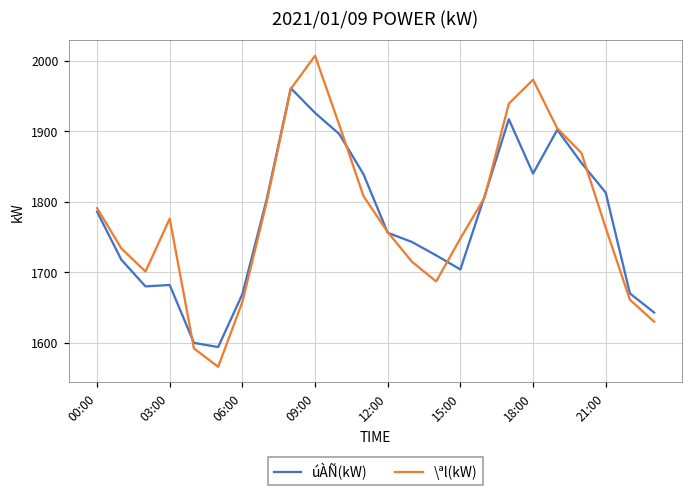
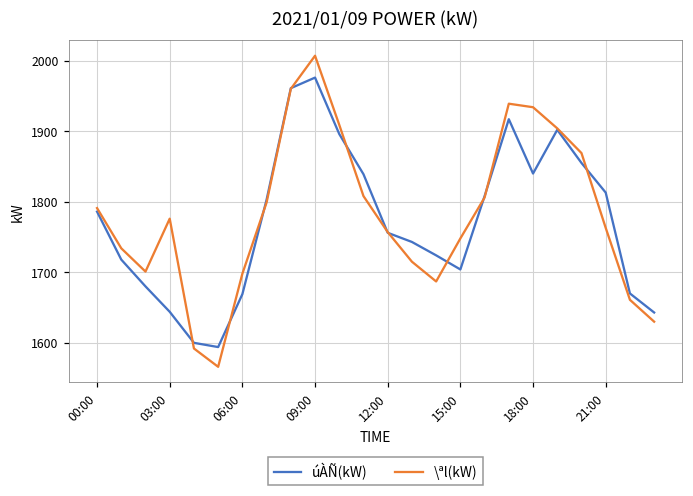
úÀÑ(kW), 03:00: 1680 -> 1640
\ªl(kW), 06:00: 1660 -> 1700
úÀÑ(kW), 09:00: 1930 -> 1980
\ªl(kW), 18:00: 1970 -> 1930
